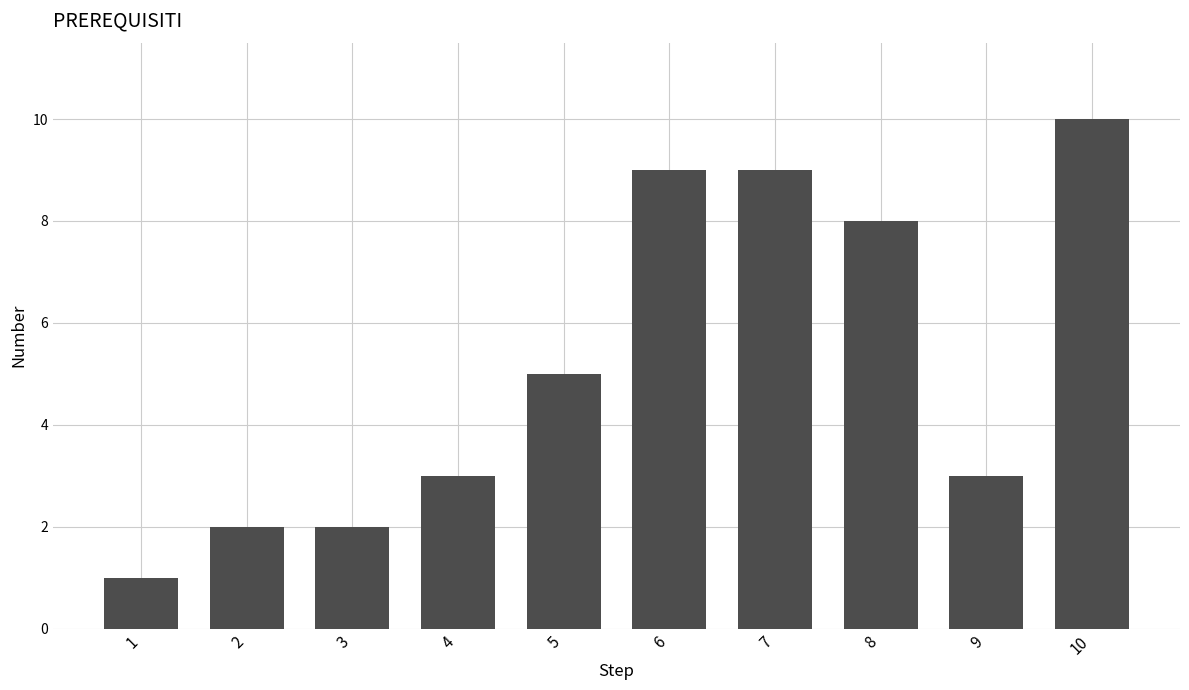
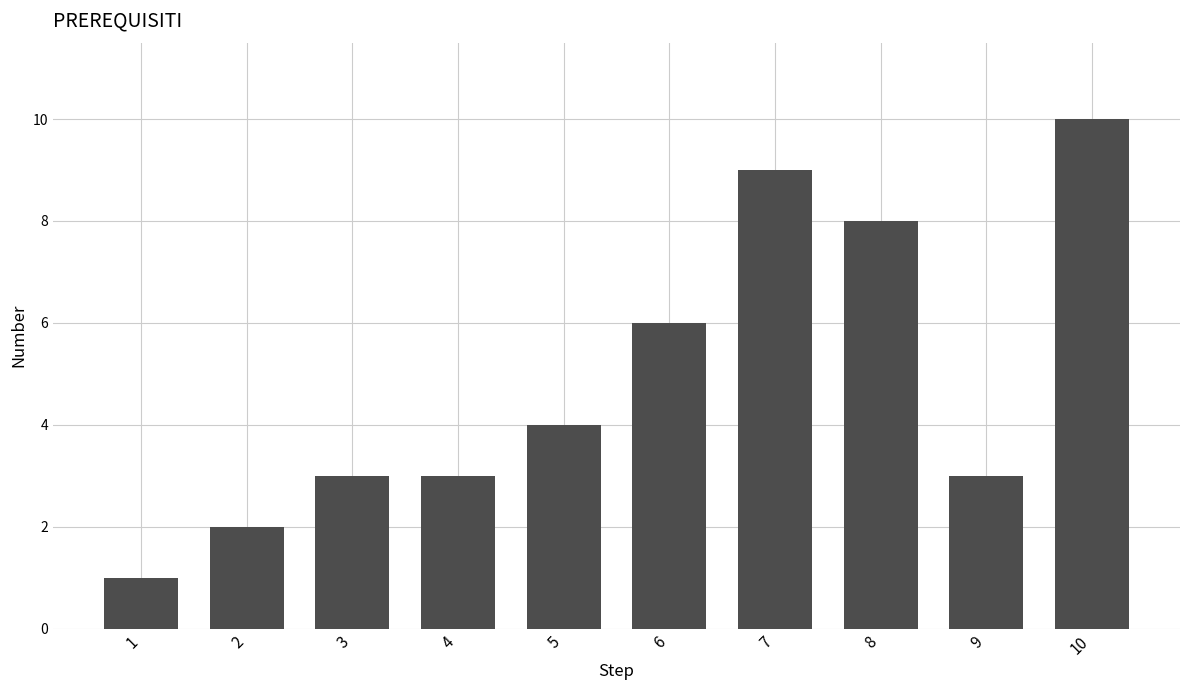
3: 2 -> 3
5: 5 -> 4
6: 9 -> 6
